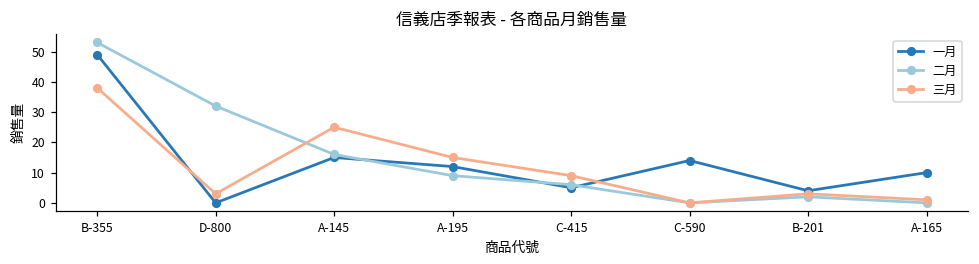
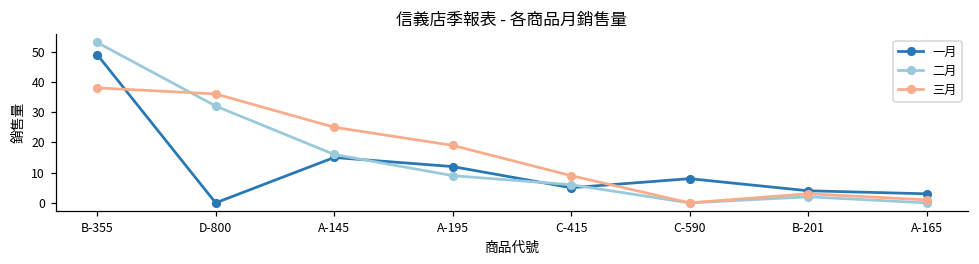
三月, D-800: 3 -> 36
三月, A-195: 15 -> 19
一月, C-590: 14 -> 8
一月, A-165: 10 -> 3
